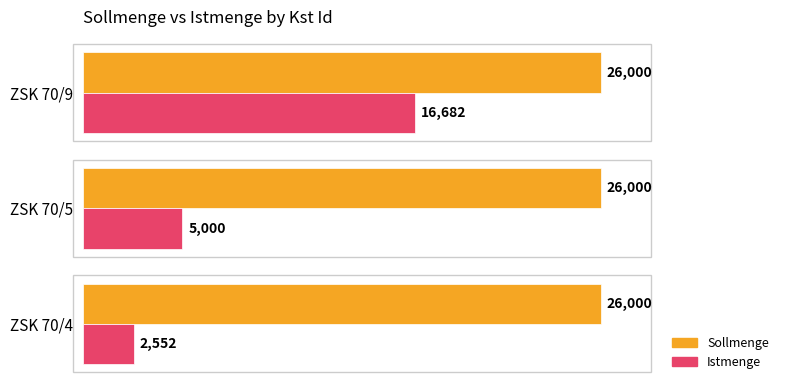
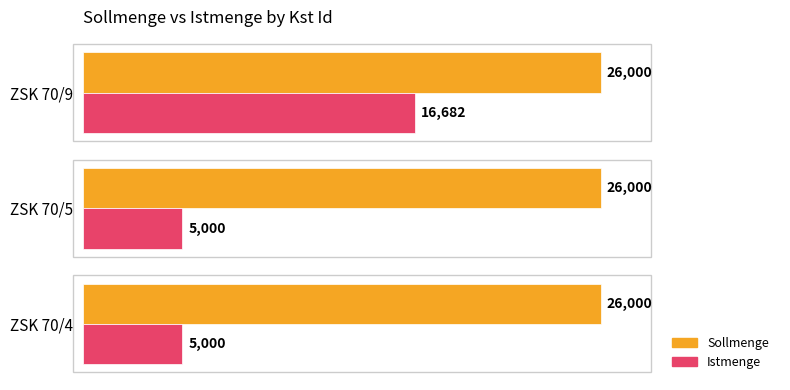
Istmenge, ZSK 70/4: 2,552 -> 5,000
